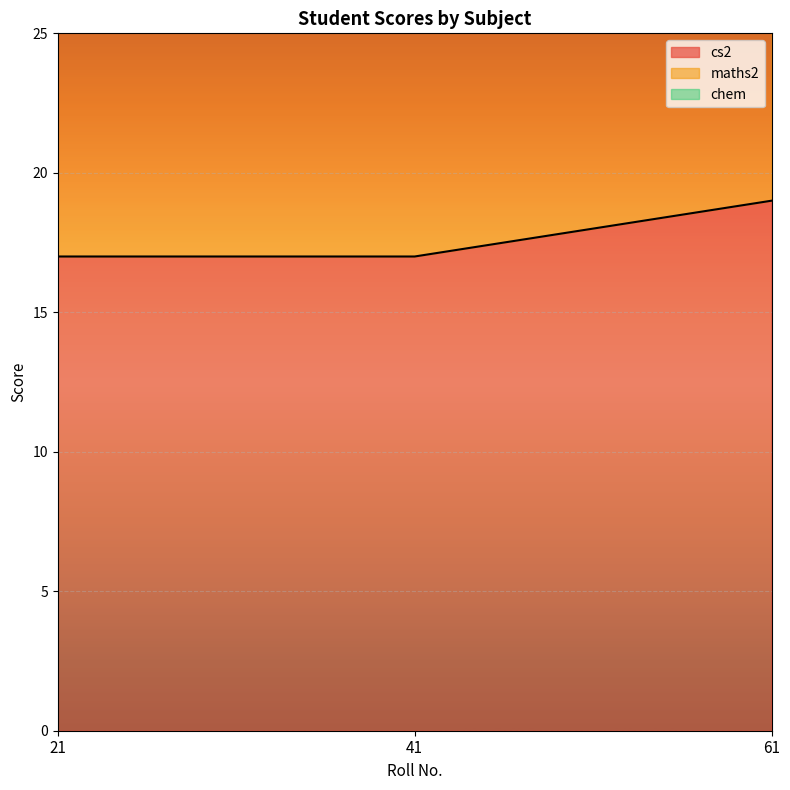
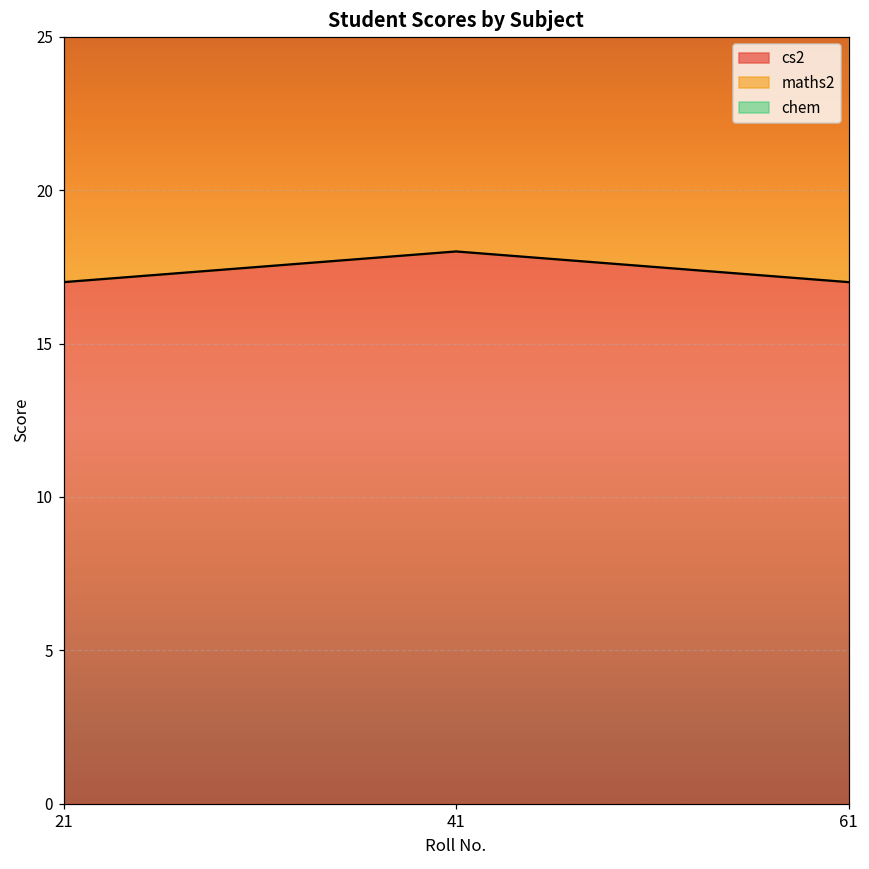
cs2, 41: 17 -> 18
cs2, 61: 19 -> 17
